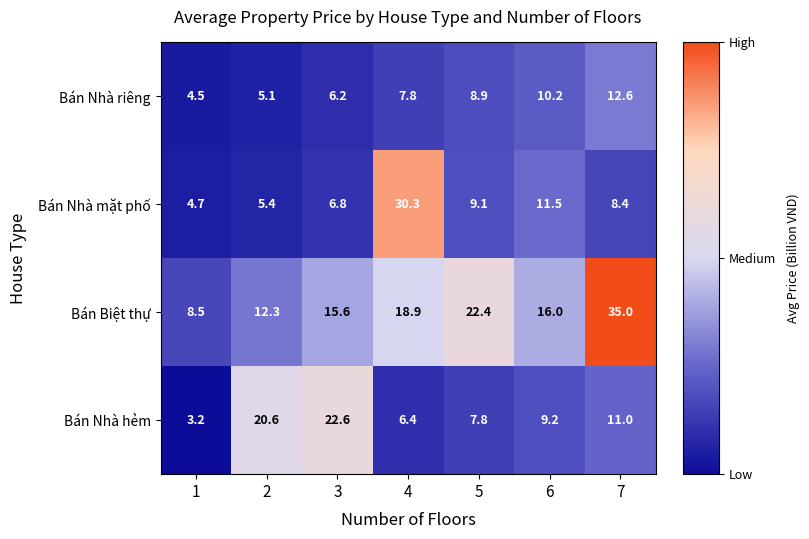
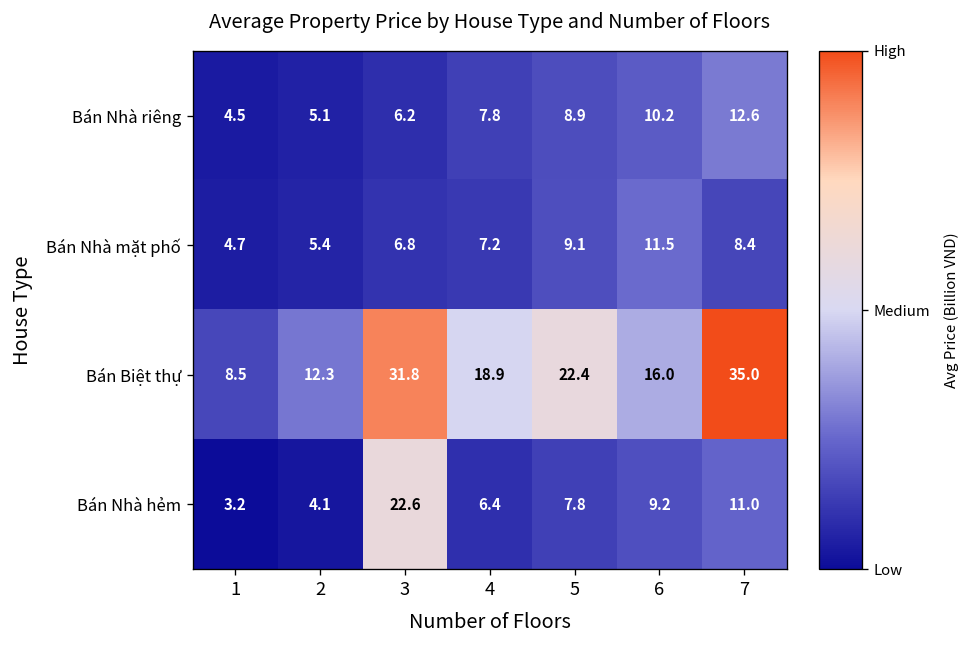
Bán Nhà mặt phố, 4: 30.3 -> 7.2
Bán Biệt thự, 3: 15.6 -> 31.8
Bán Nhà hẻm, 2: 20.6 -> 4.1
